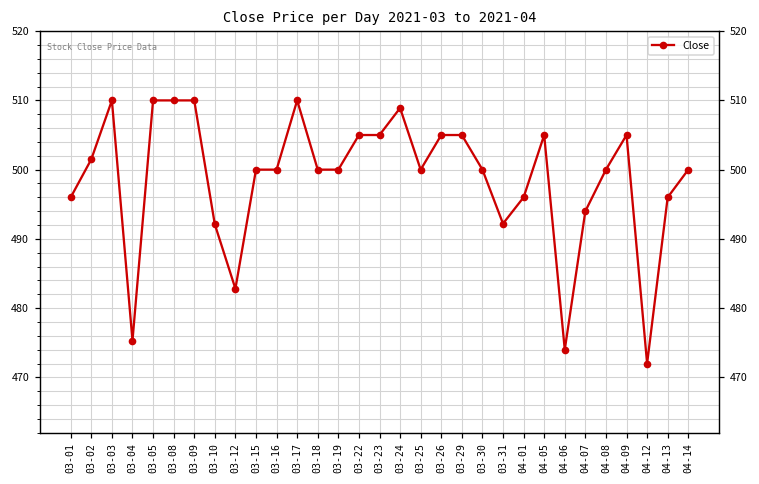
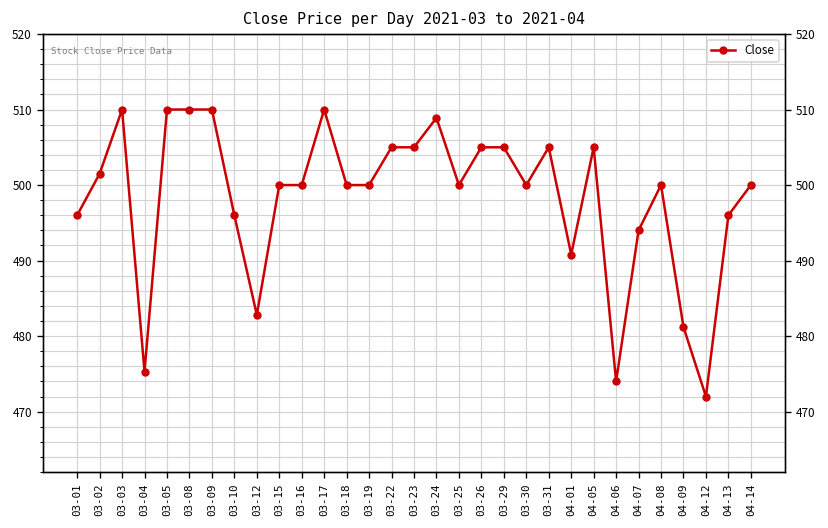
03-10: 492 -> 496
03-31: 492 -> 505
04-01: 496 -> 491
04-09: 505 -> 481
